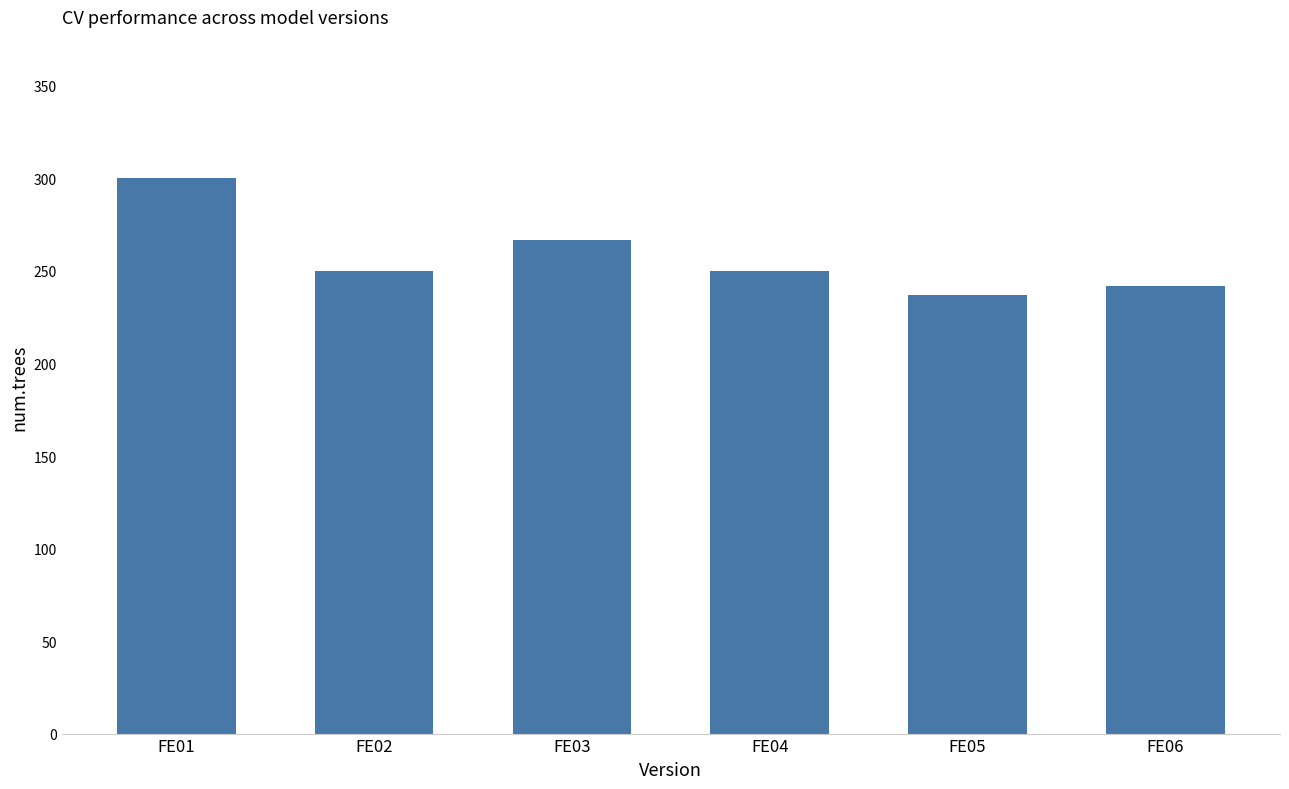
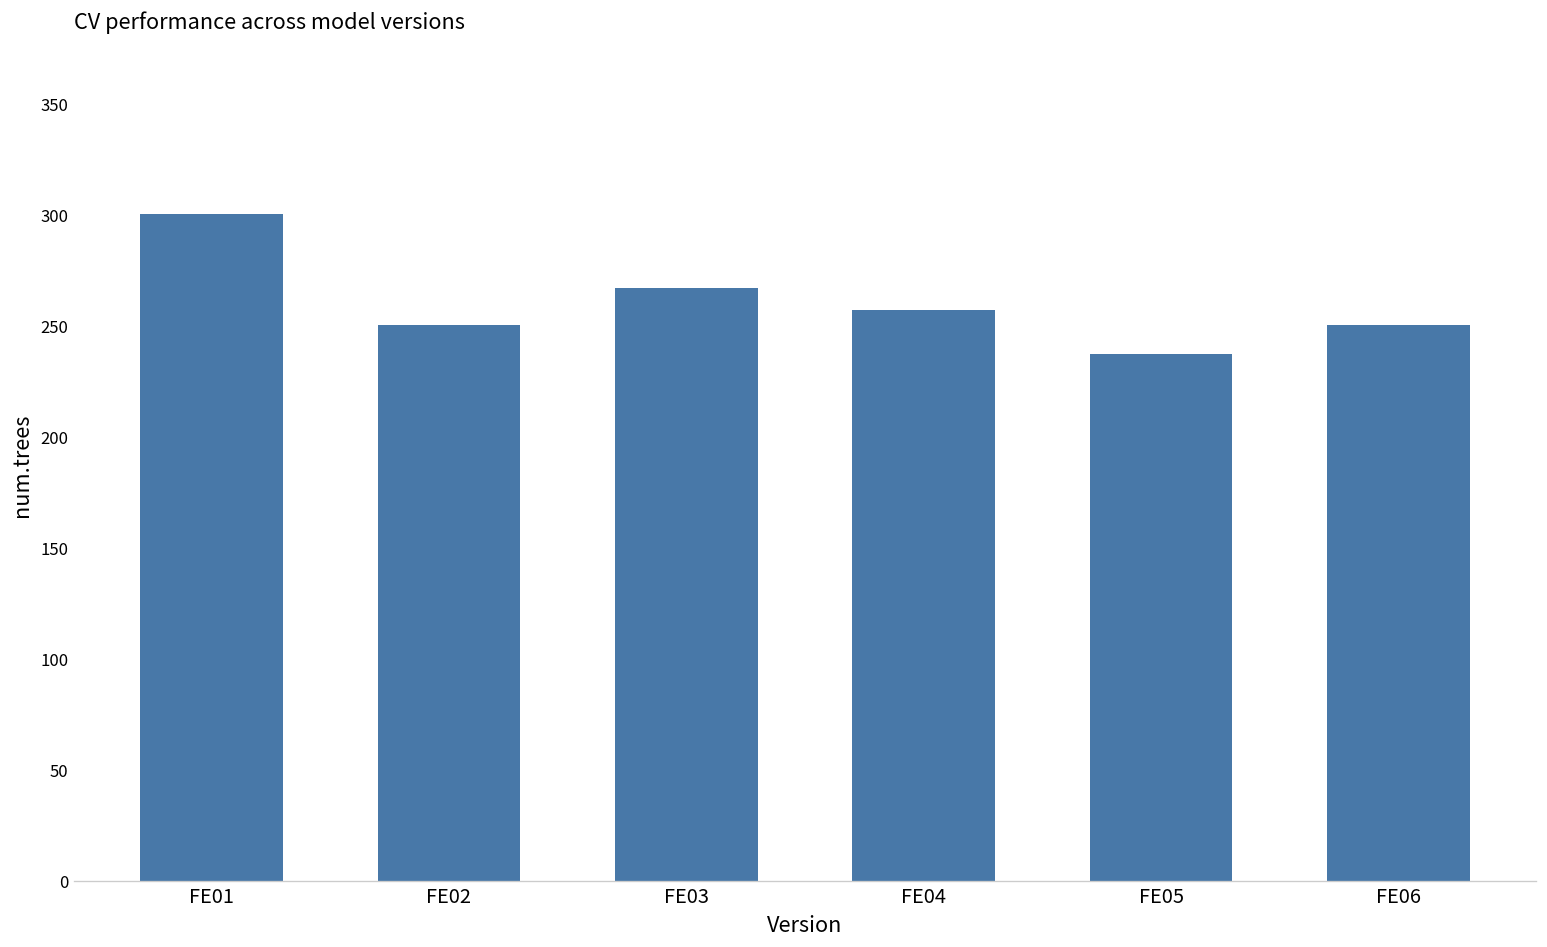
FE04: 250 -> 257
FE06: 242 -> 250
